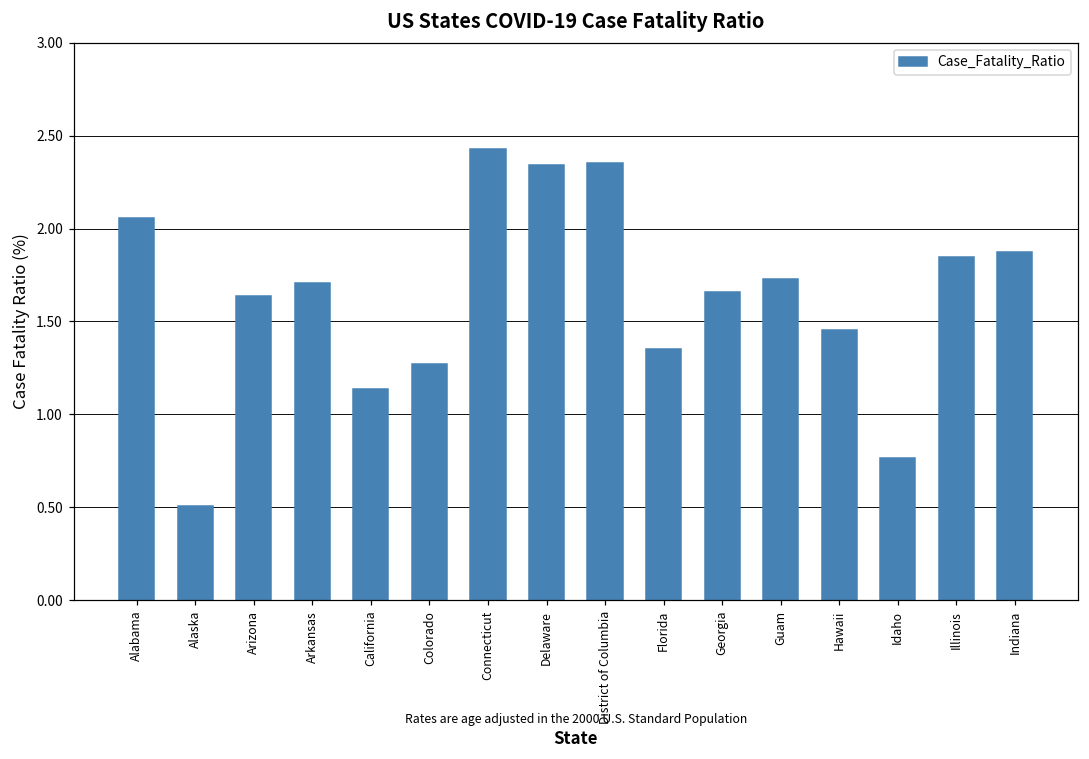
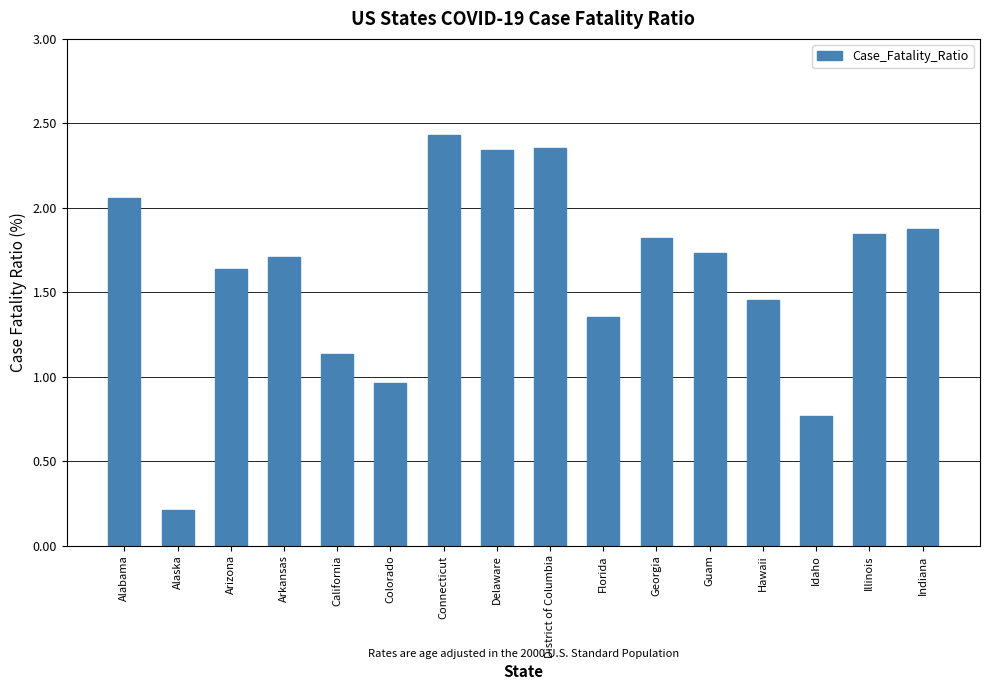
Alaska: 0.51 -> 0.21
Colorado: 1.27 -> 0.96
Georgia: 1.66 -> 1.82
